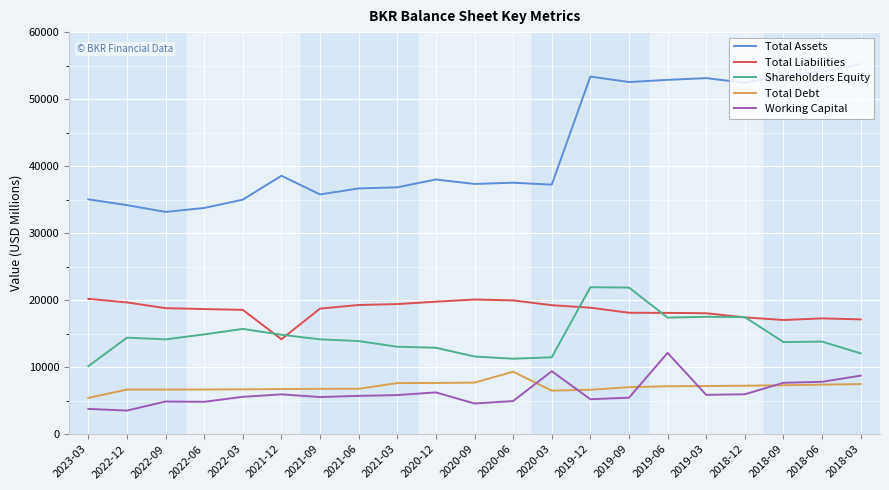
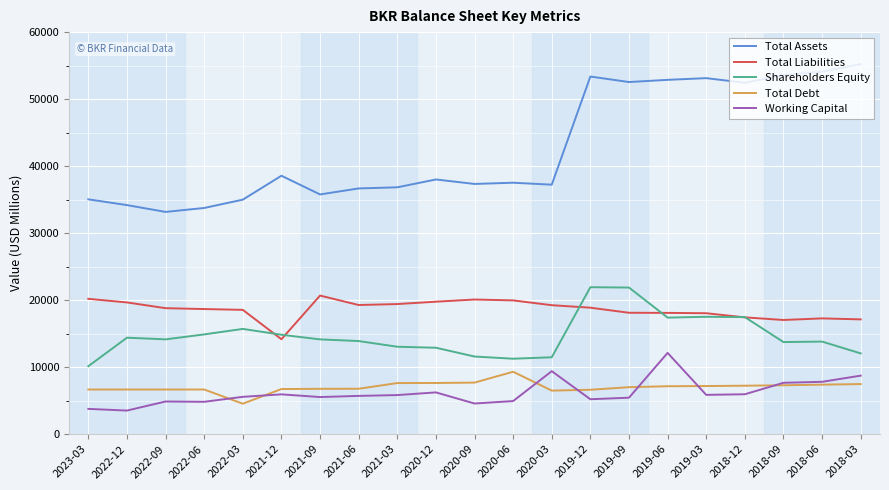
Total Debt, 2023-03: 5000 -> 7000
Total Debt, 2022-03: 7000 -> 5000
Total Liabilities, 2021-09: 19000 -> 21000
